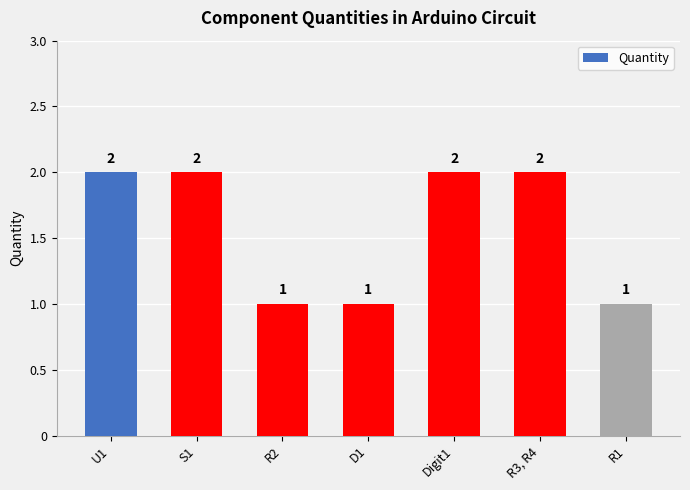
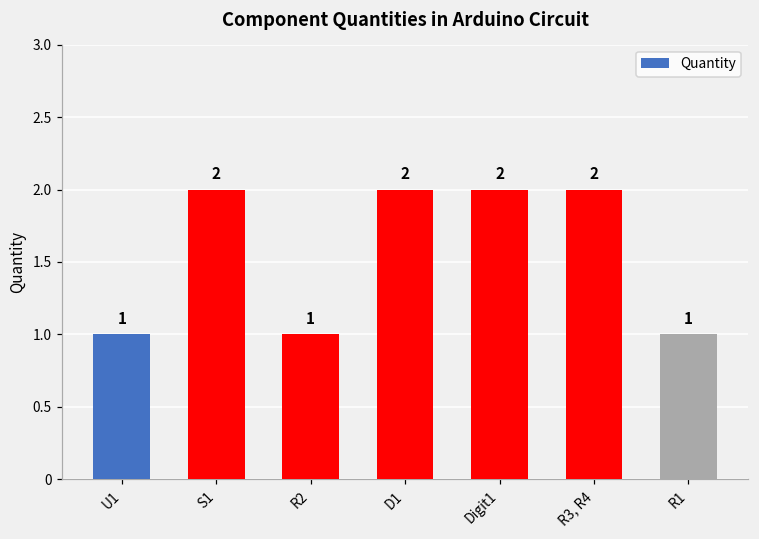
U1: 2 -> 1
D1: 1 -> 2
